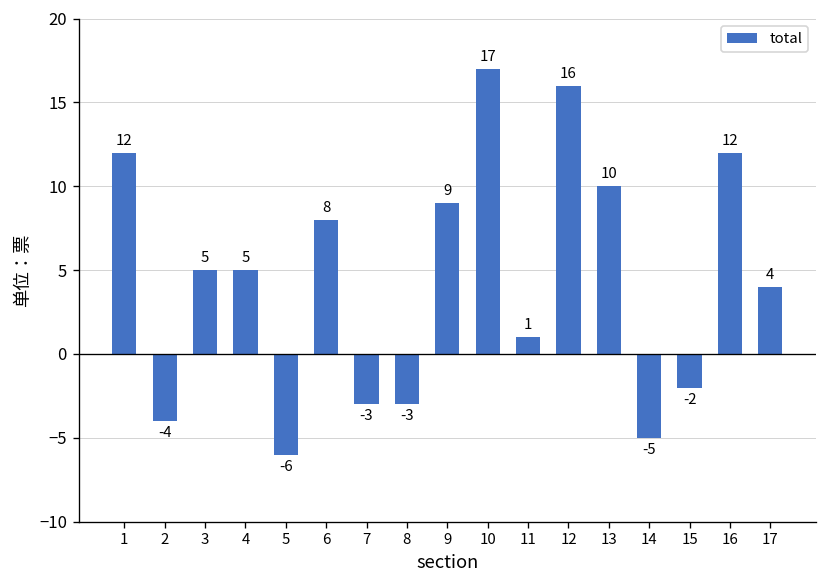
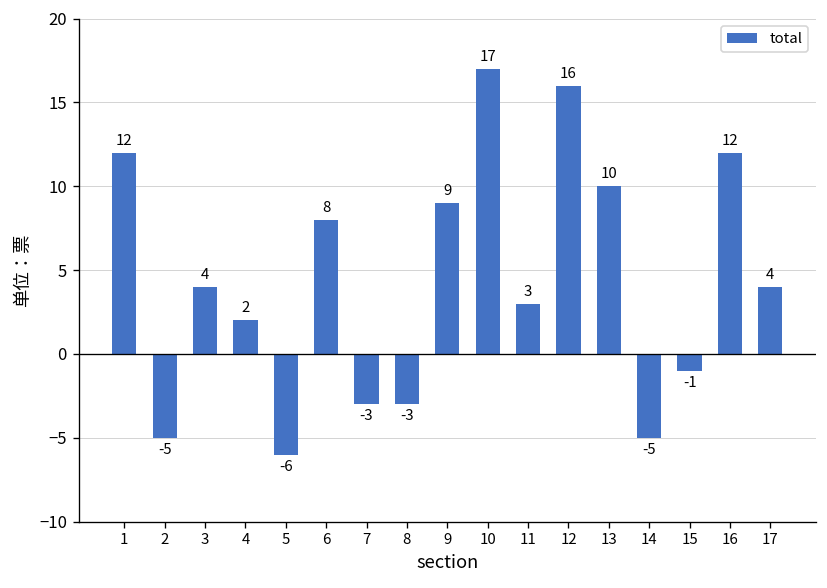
2: -4 -> -5
3: 5 -> 4
4: 5 -> 2
11: 1 -> 3
15: -2 -> -1
